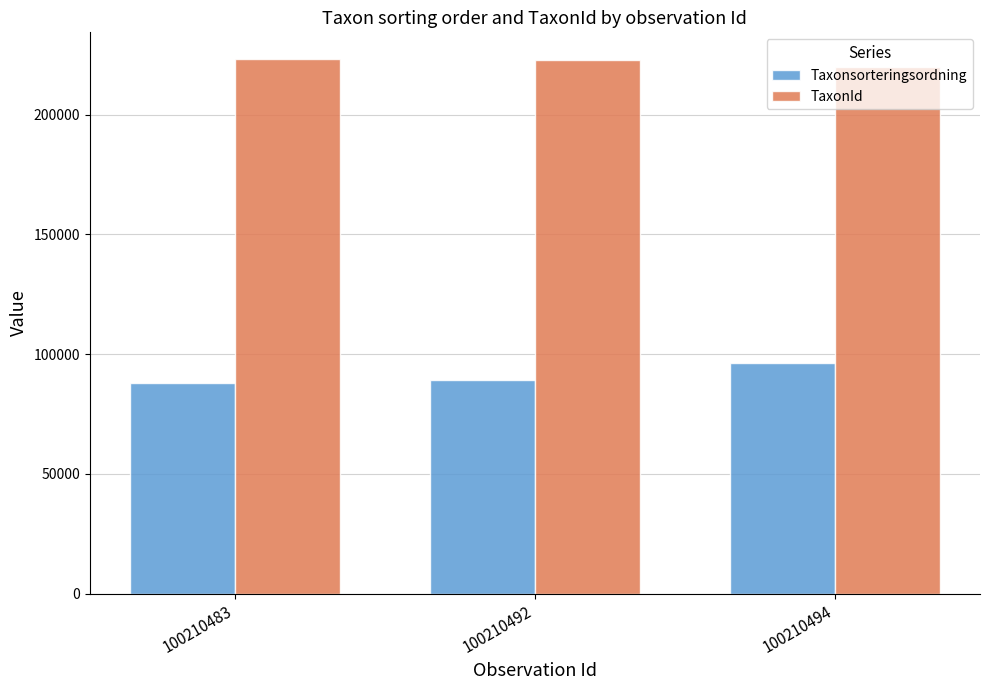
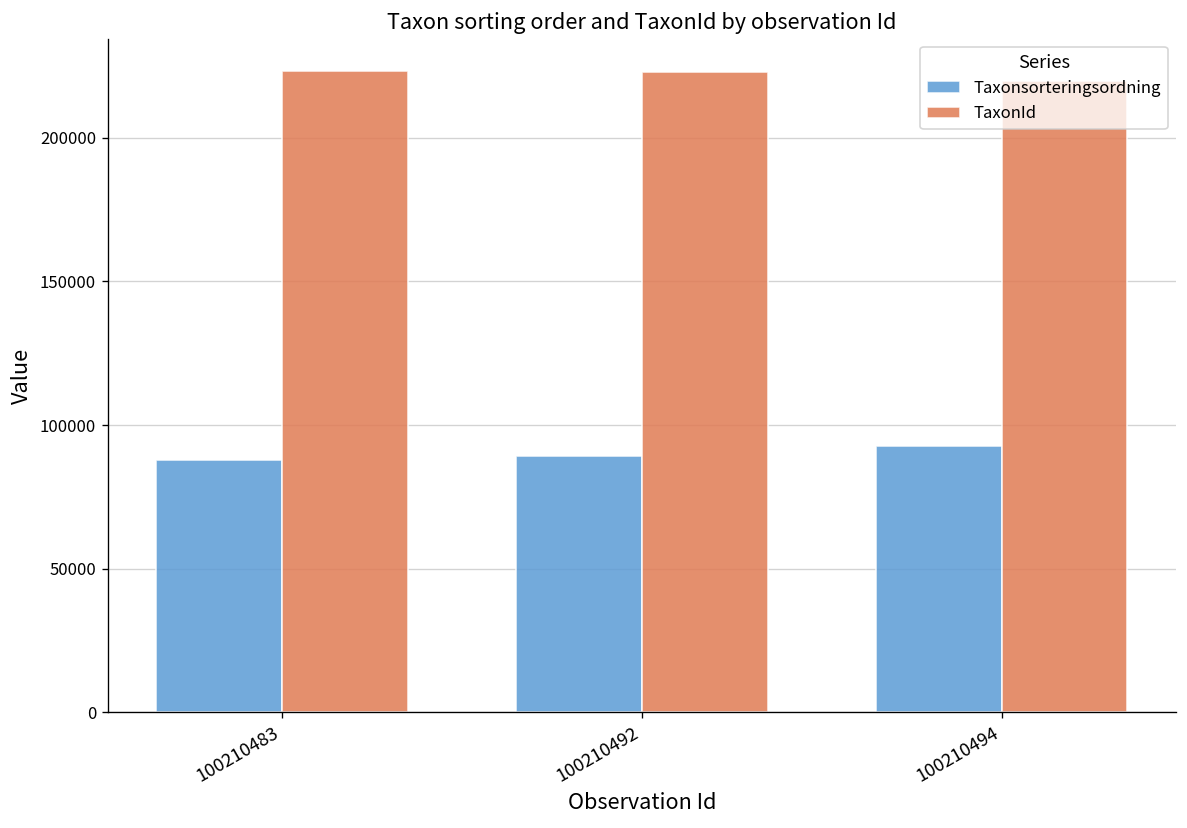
Taxonsorteringsordning, 100210494: 96000 -> 93000
